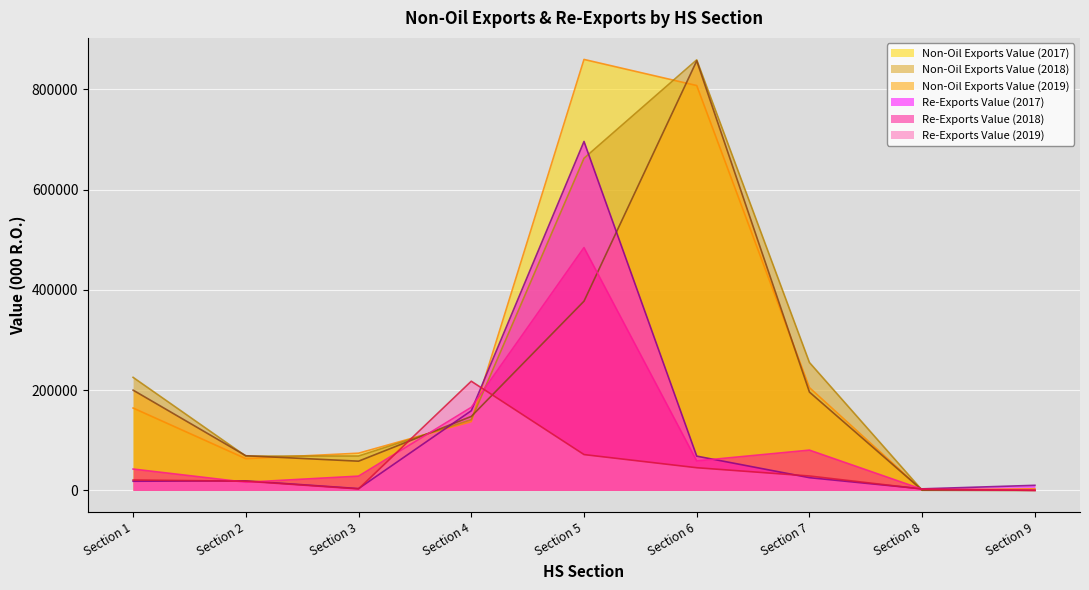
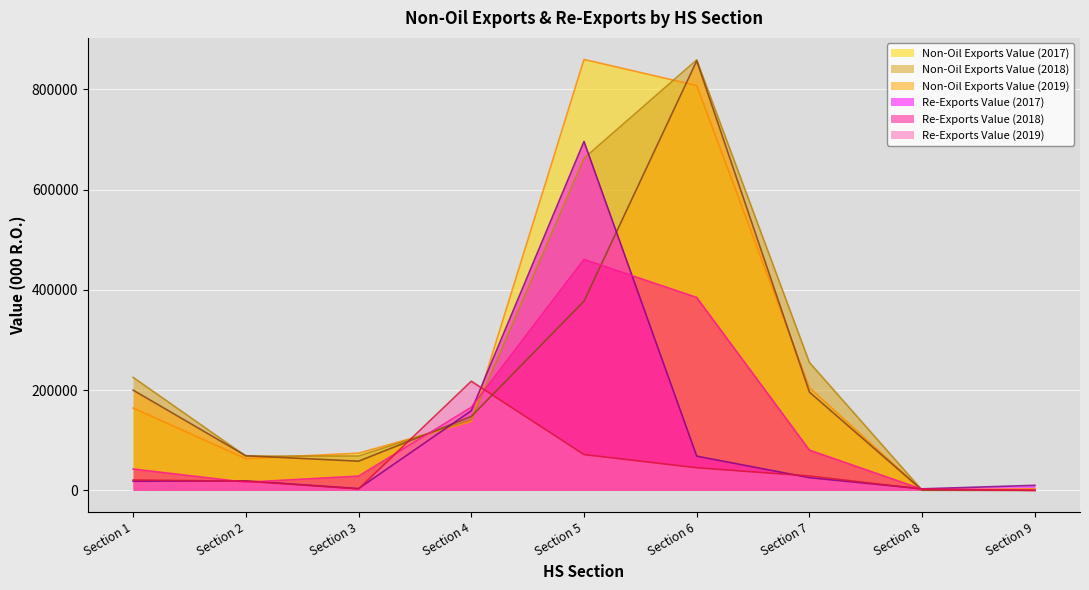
Re-Exports Value (2018), Section 5: 480000 -> 460000
Re-Exports Value (2018), Section 6: 60000 -> 380000
